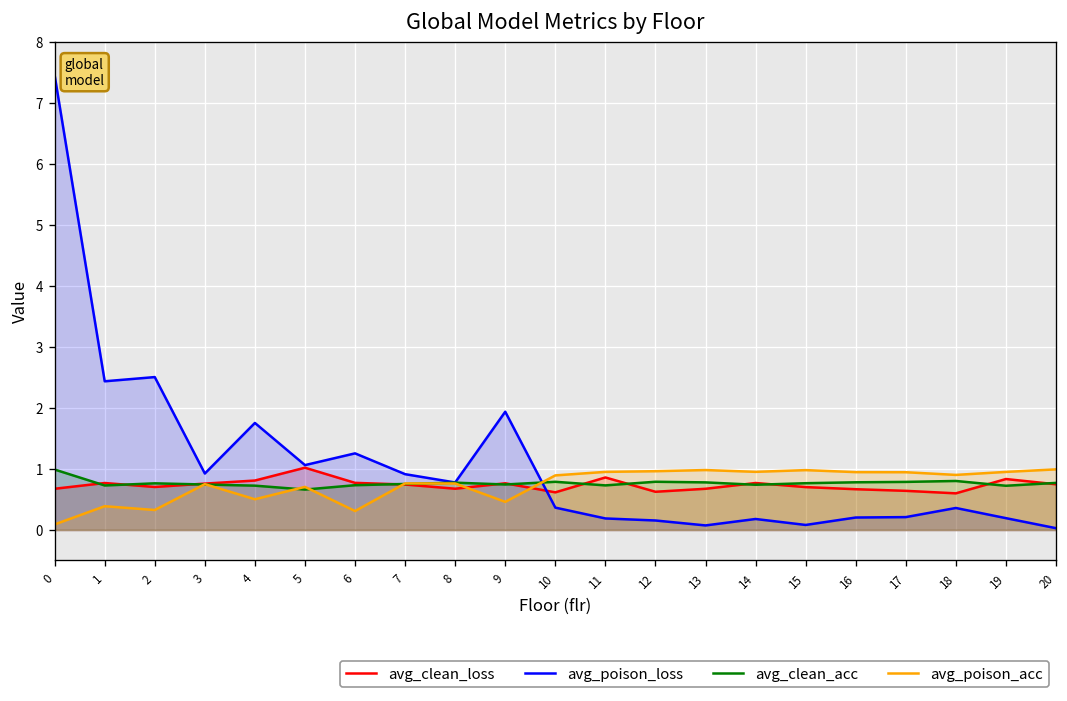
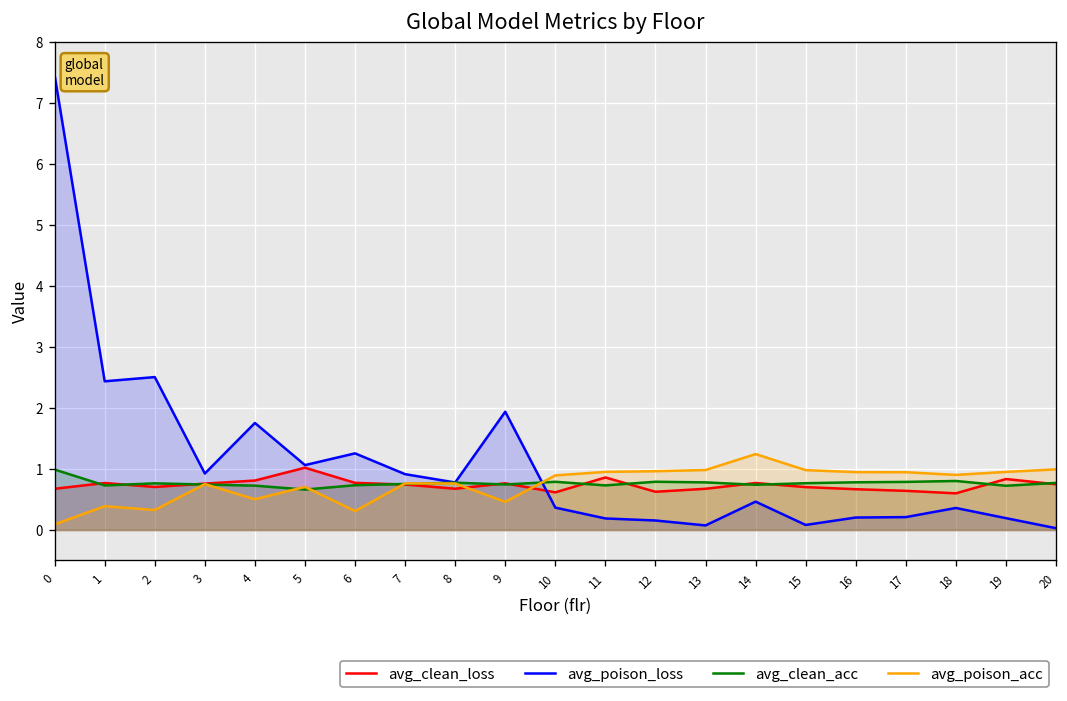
avg_poison_loss, 14: 0.2 -> 0.5
avg_poison_acc, 14: 1.0 -> 1.2
